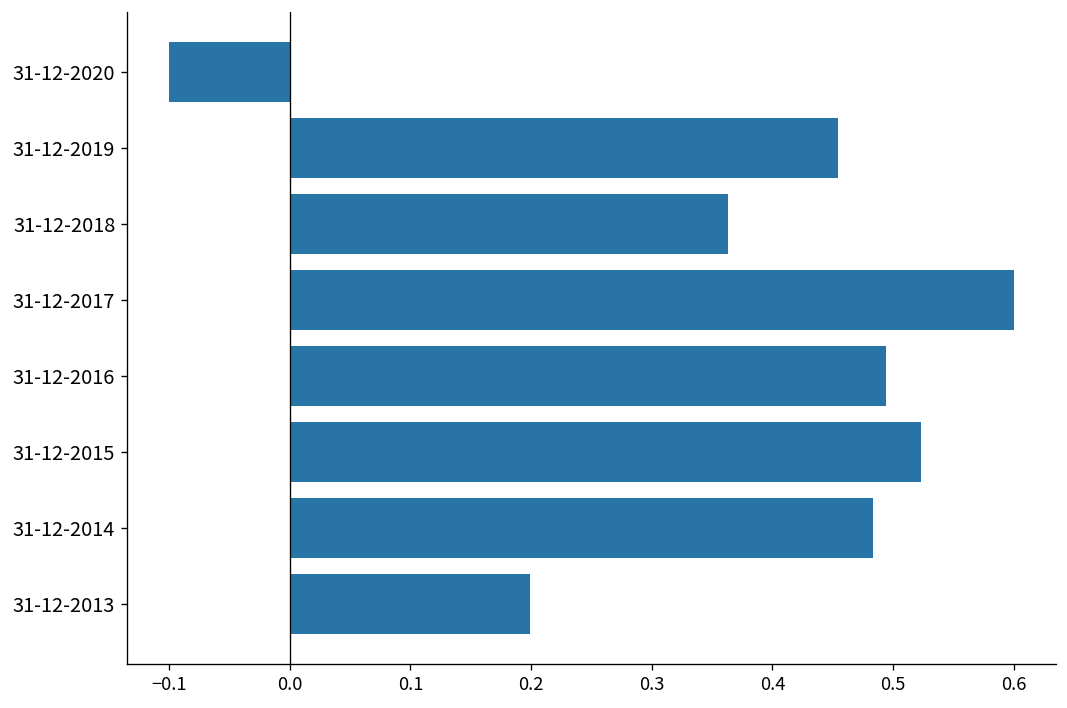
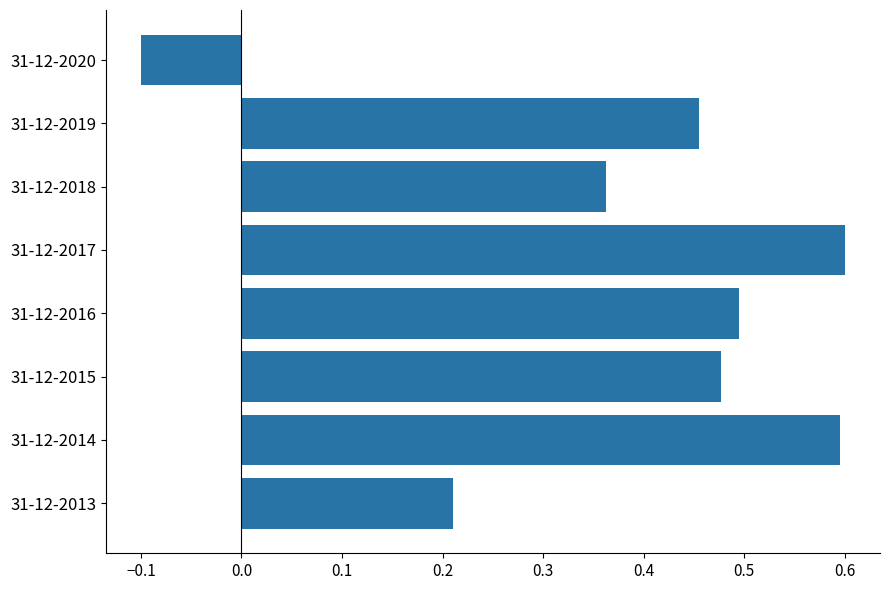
31-12-2015: 0.523 -> 0.476
31-12-2014: 0.483 -> 0.596
31-12-2013: 0.199 -> 0.210
